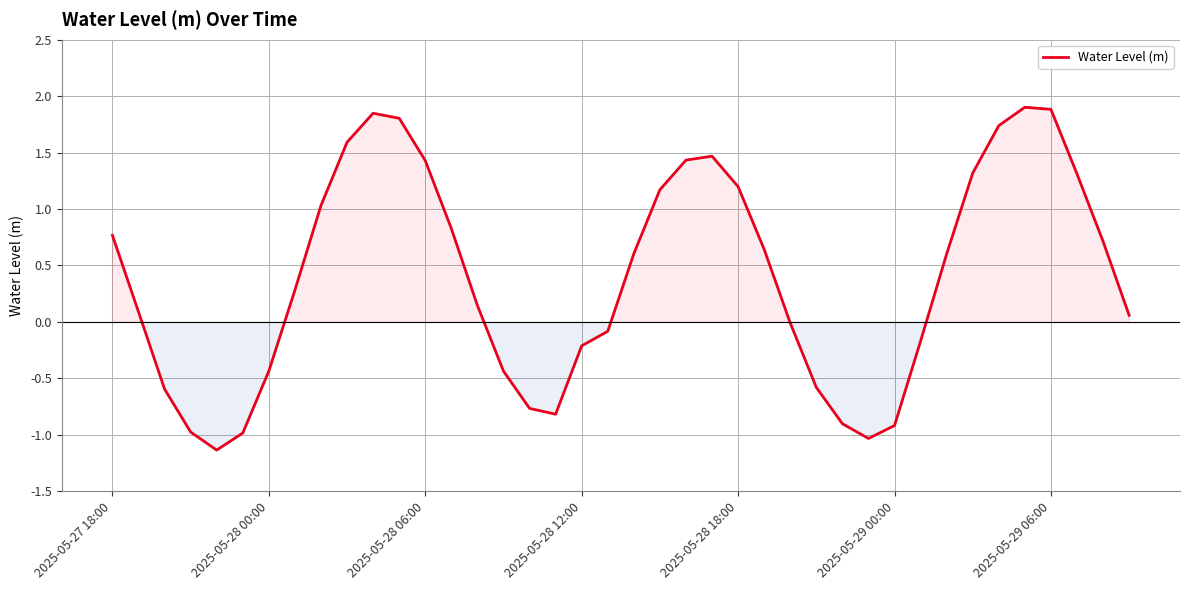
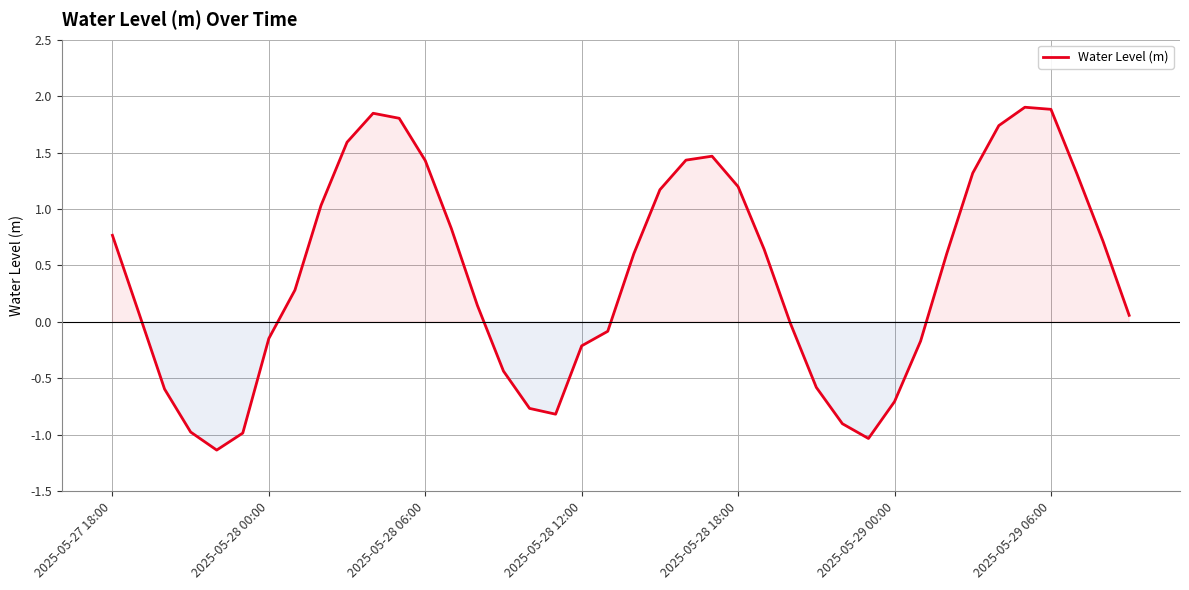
2025-05-28 00:00: -0.44 -> -0.15
2025-05-29 00:00: -0.92 -> -0.71
